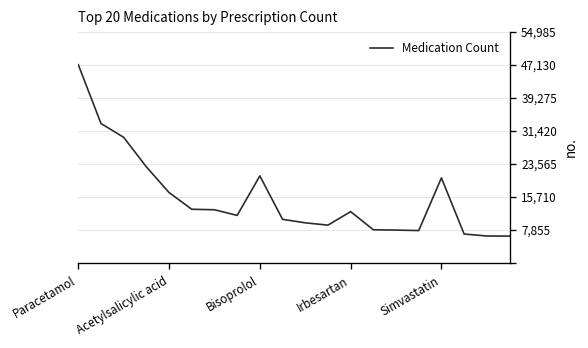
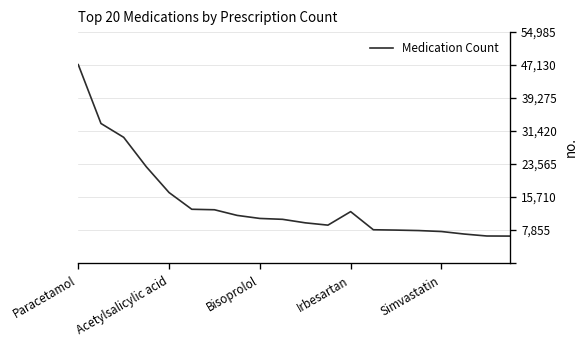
Bisoprolol: 21,000 -> 11,000
Simvastatin: 20,000 -> 7,000
